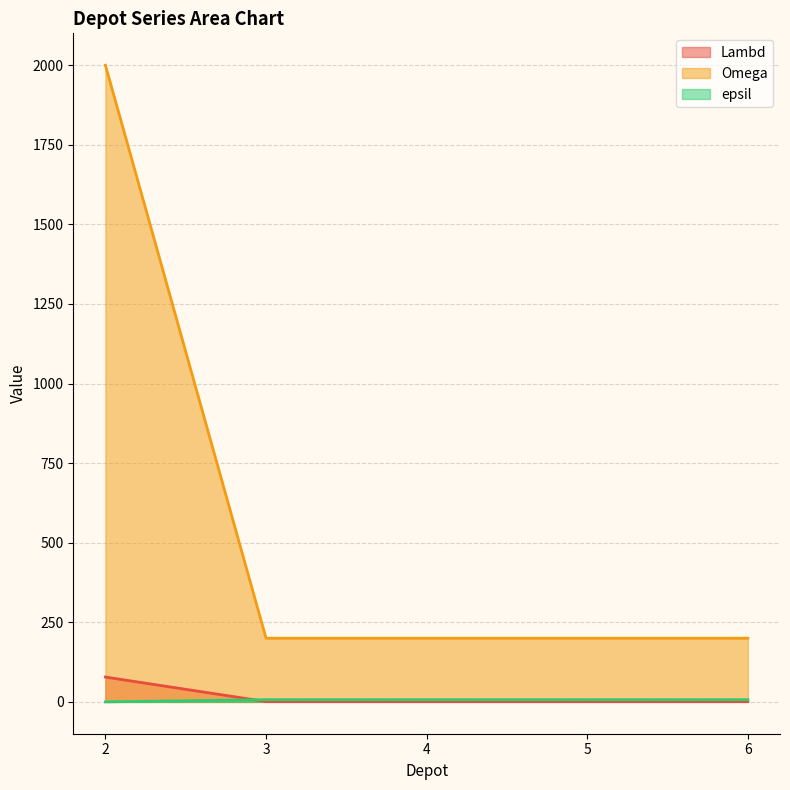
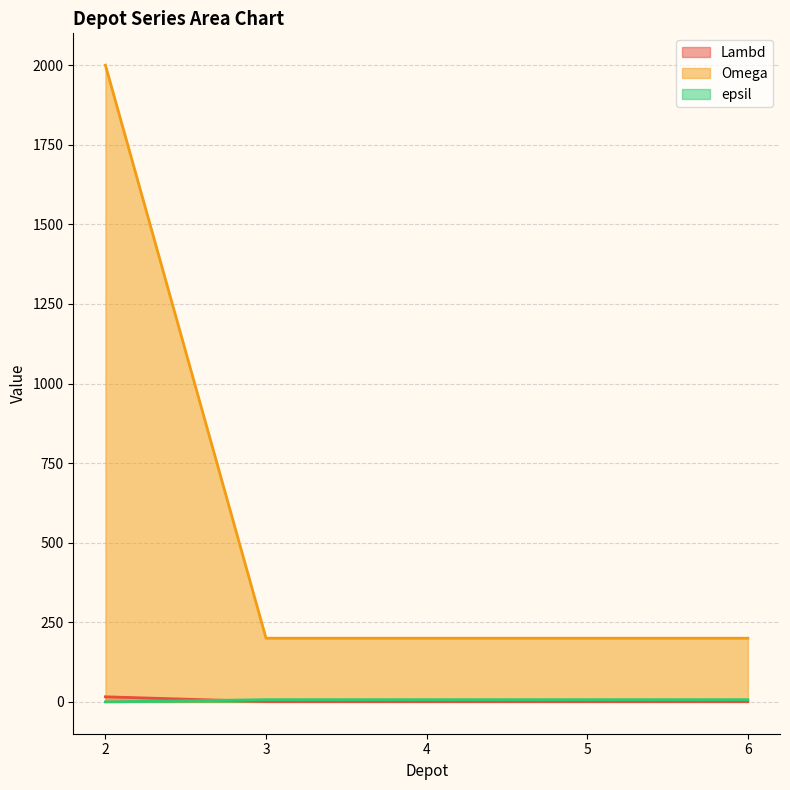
Lambd, 2: 80 -> 20
